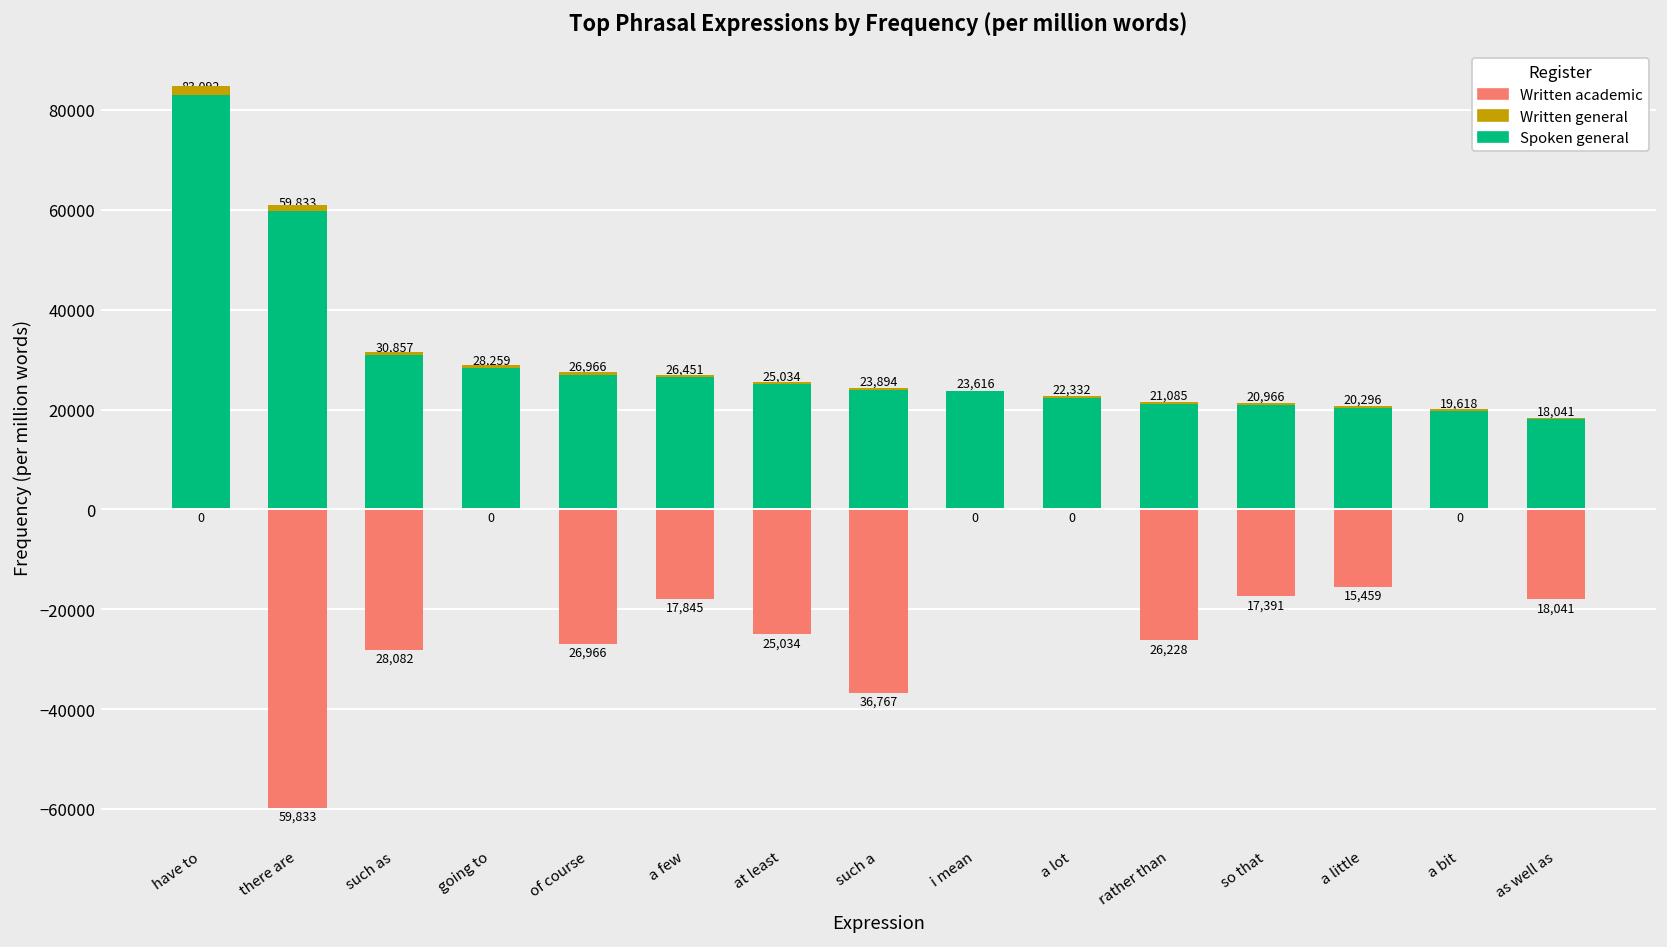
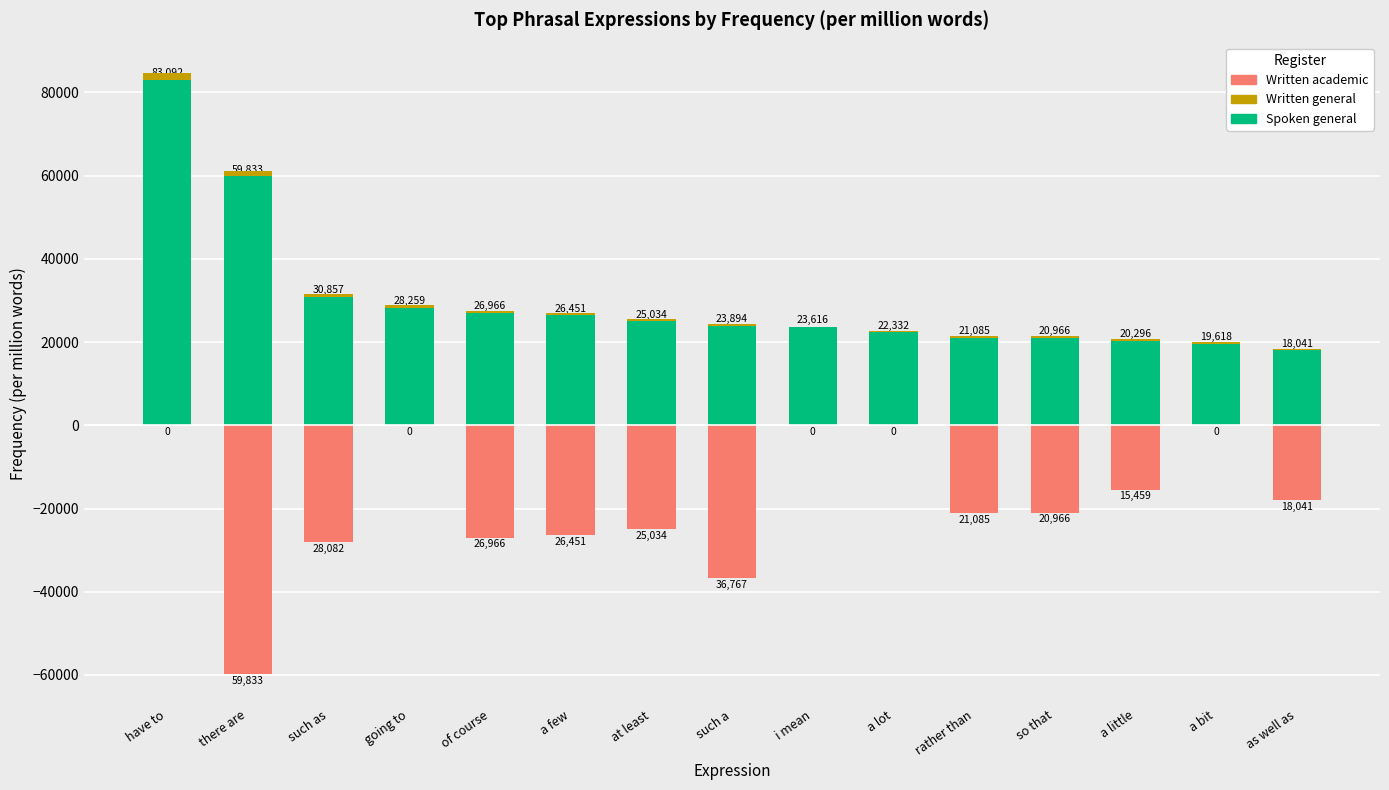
Written academic, a few: 17,845 -> 26,451
Written academic, rather than: 26,228 -> 21,085
Written academic, so that: 17,391 -> 20,966
